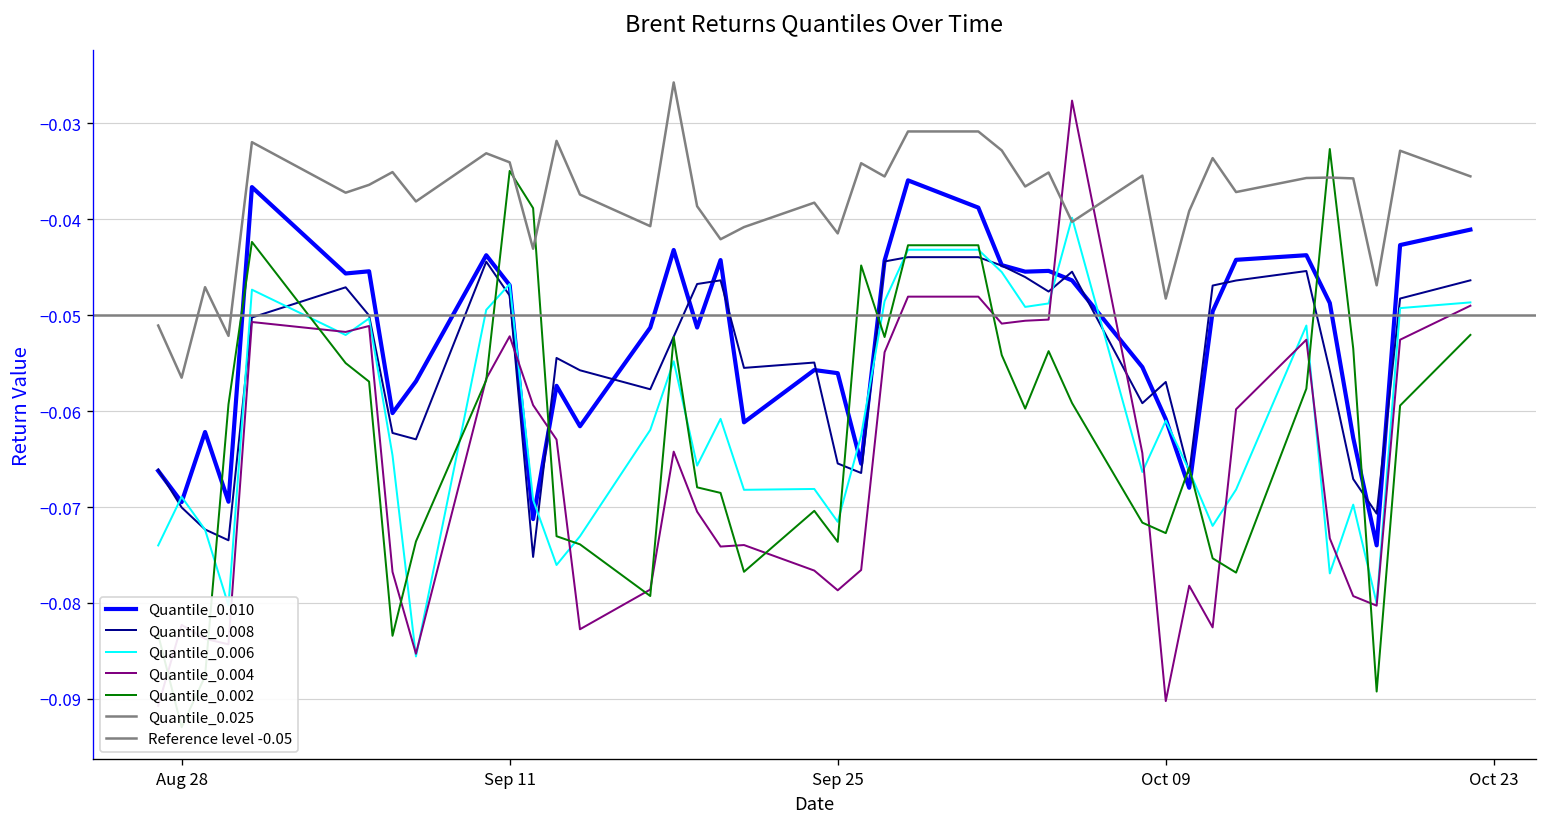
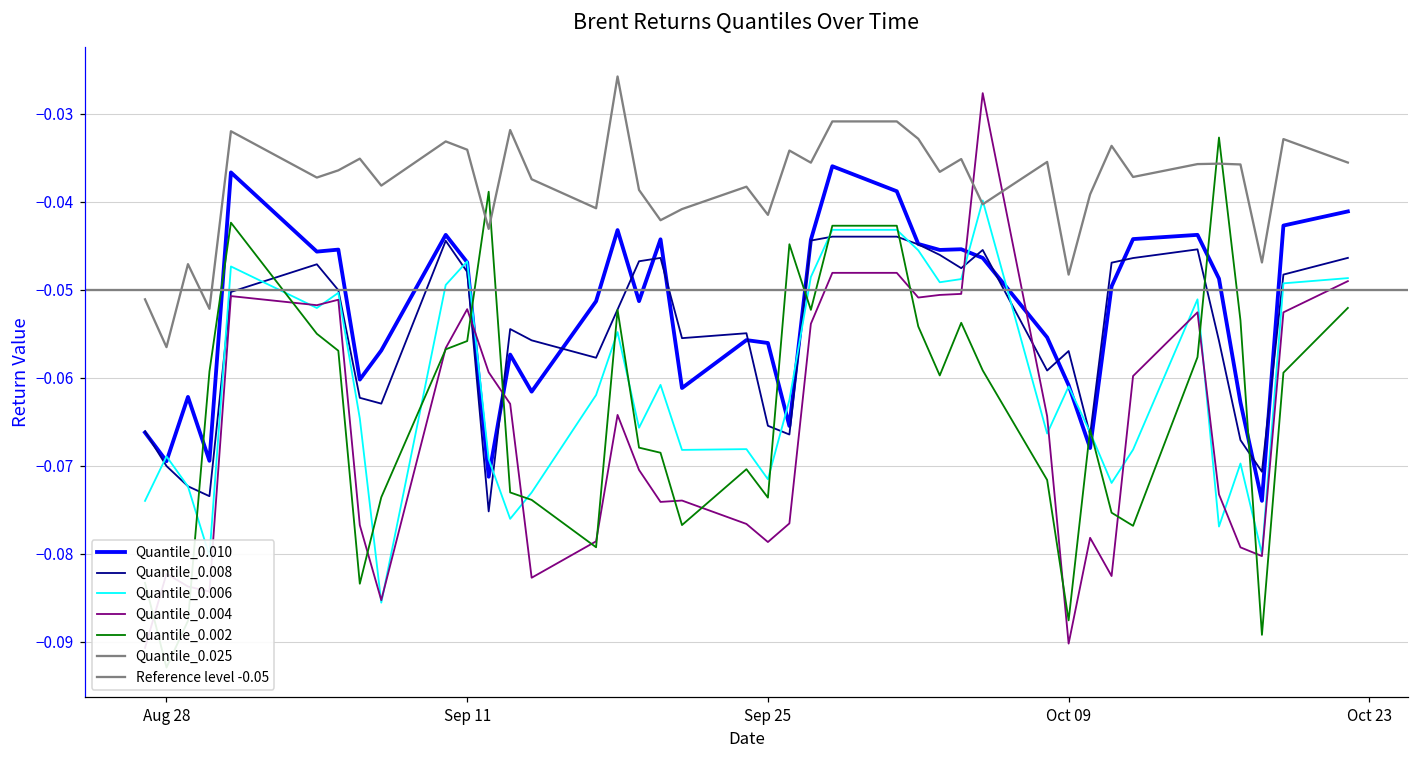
Quantile_0.002, Sep 11: -0.035 -> -0.056
Quantile_0.002, Oct 09: -0.073 -> -0.088
